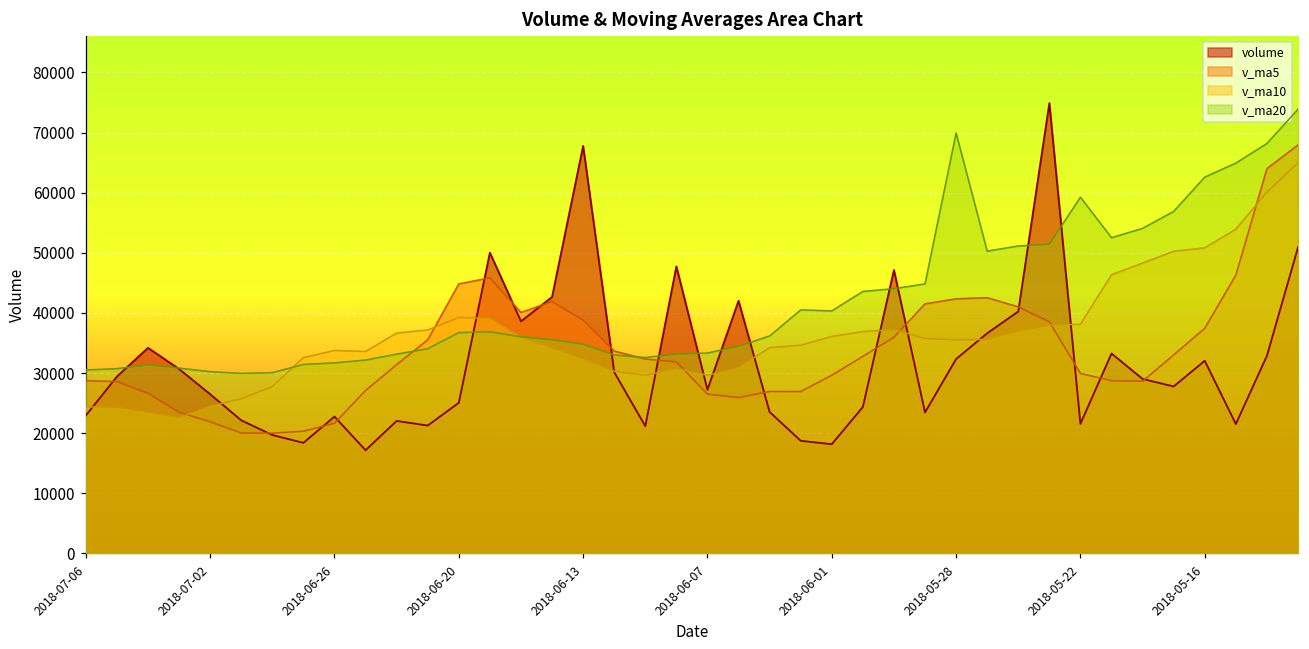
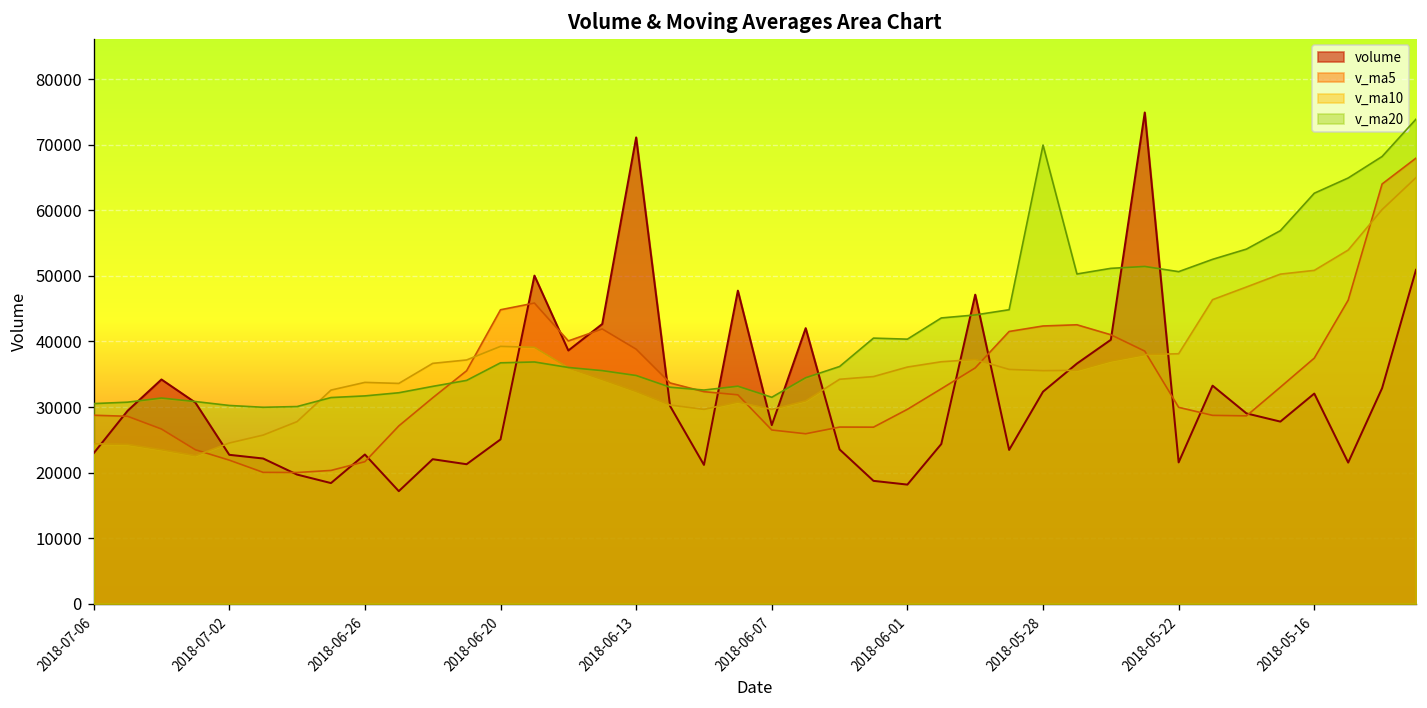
volume, 2018-07-02: 26000 -> 23000
volume, 2018-06-13: 68000 -> 71000
v_ma20, 2018-06-07: 33000 -> 31000
v_ma20, 2018-05-22: 59000 -> 51000
